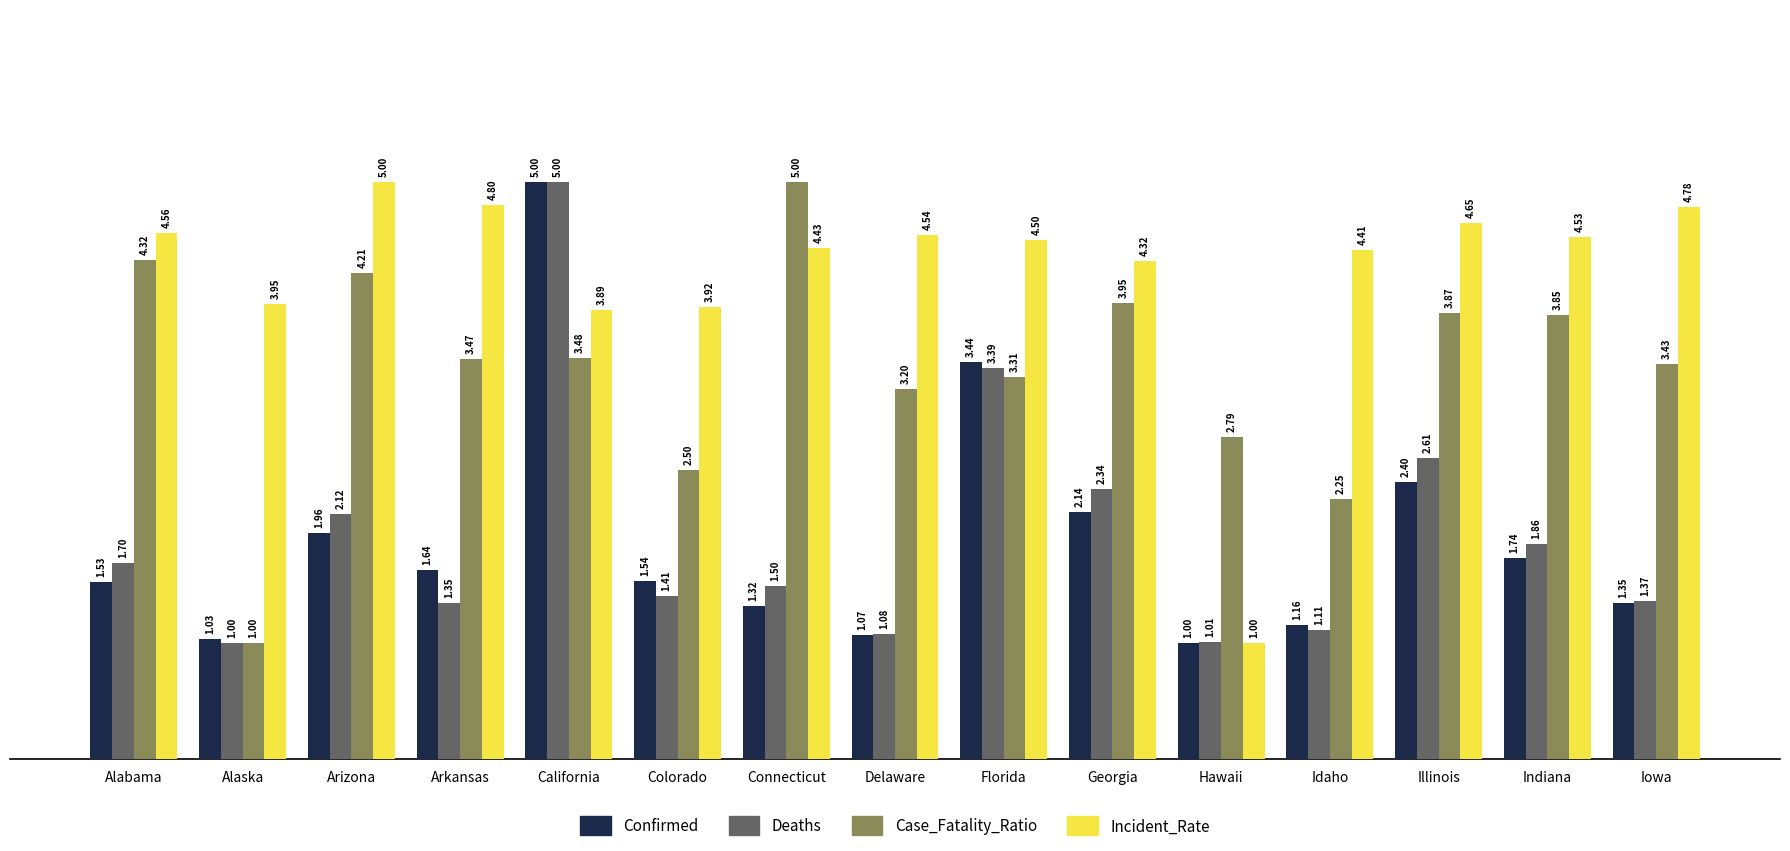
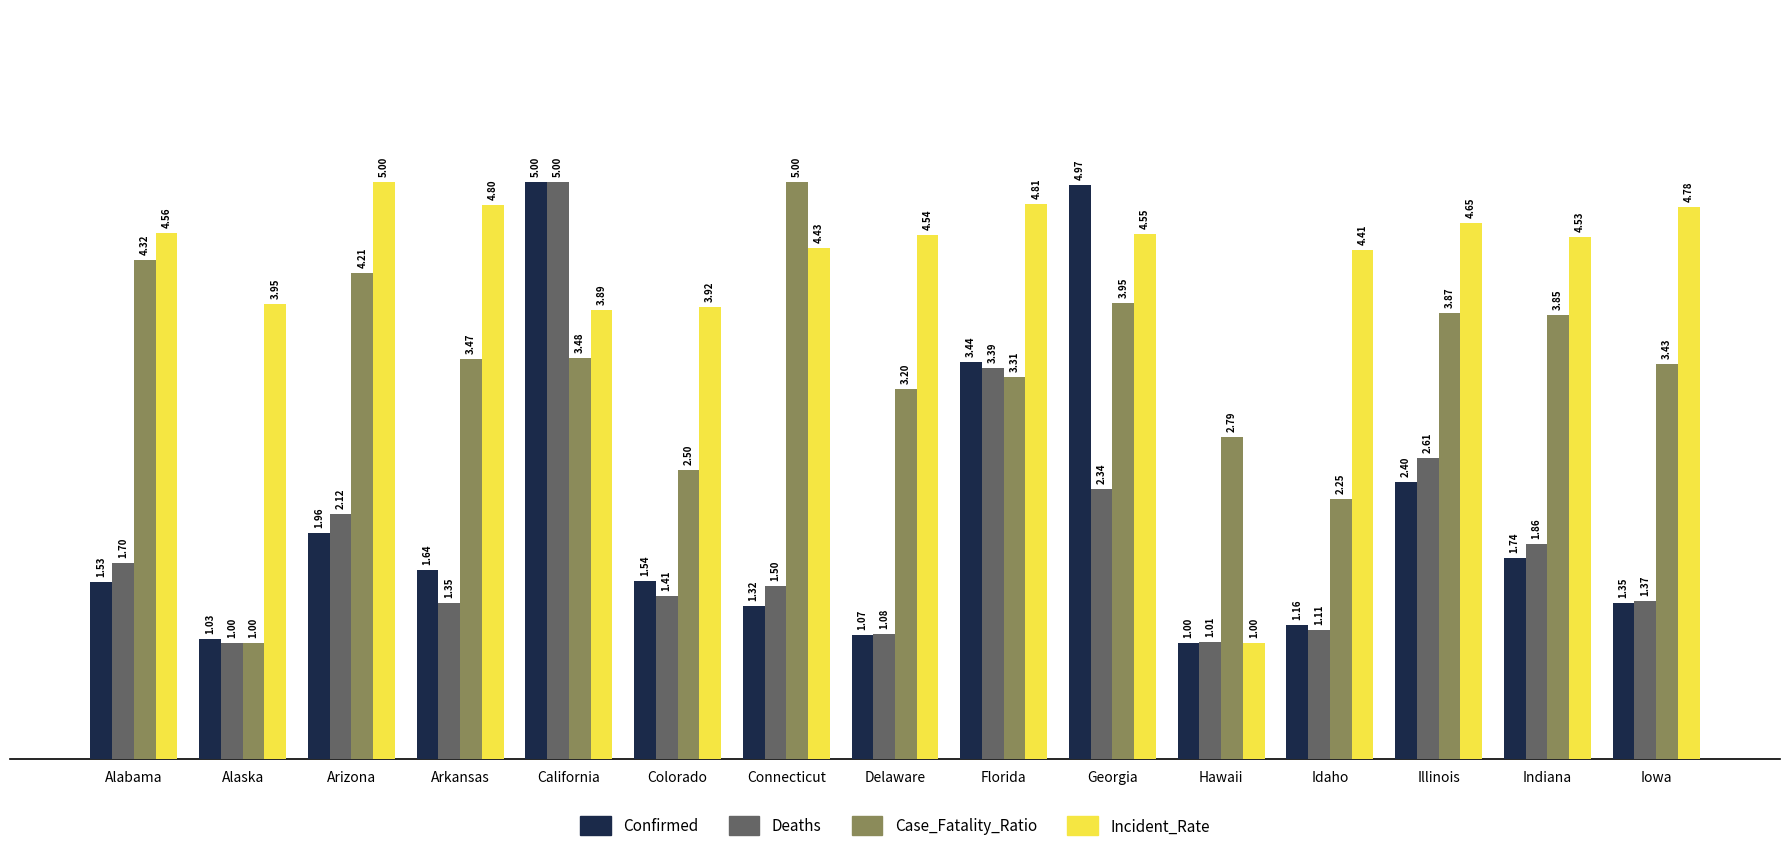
Incident_Rate, Florida: 4.50 -> 4.81
Confirmed, Georgia: 2.14 -> 4.97
Incident_Rate, Georgia: 4.32 -> 4.55
